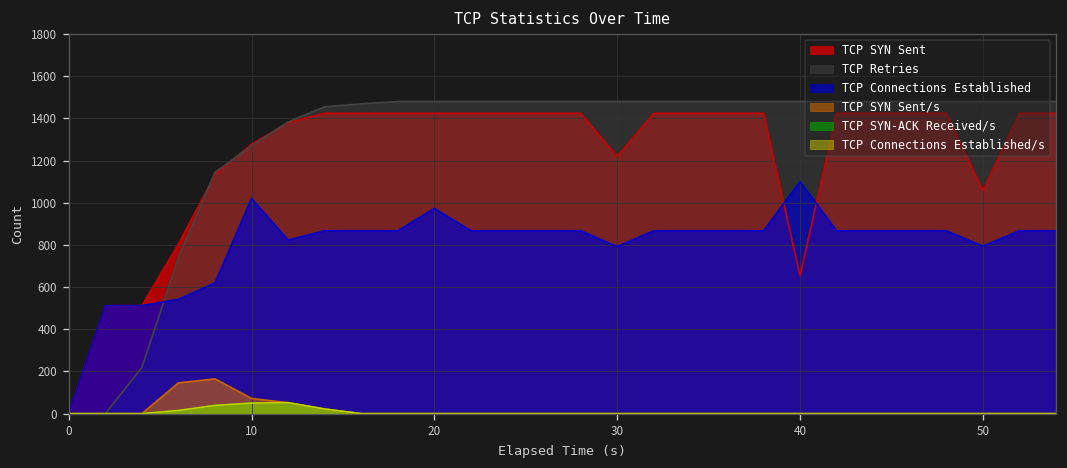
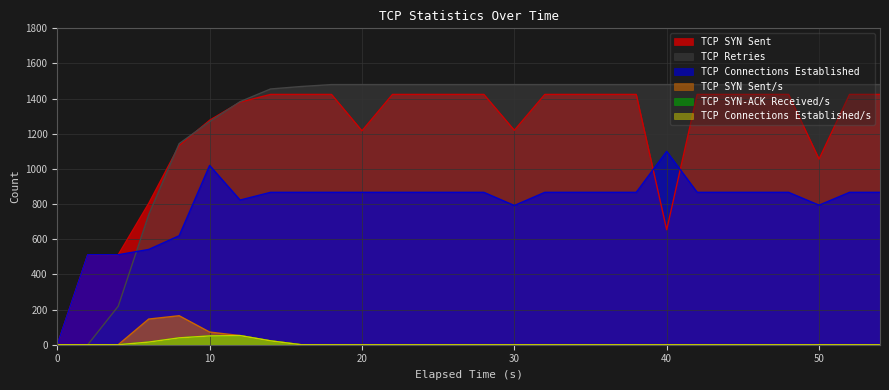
TCP SYN Sent, 20: 1420 -> 1220
TCP Connections Established, 20: 970 -> 870
